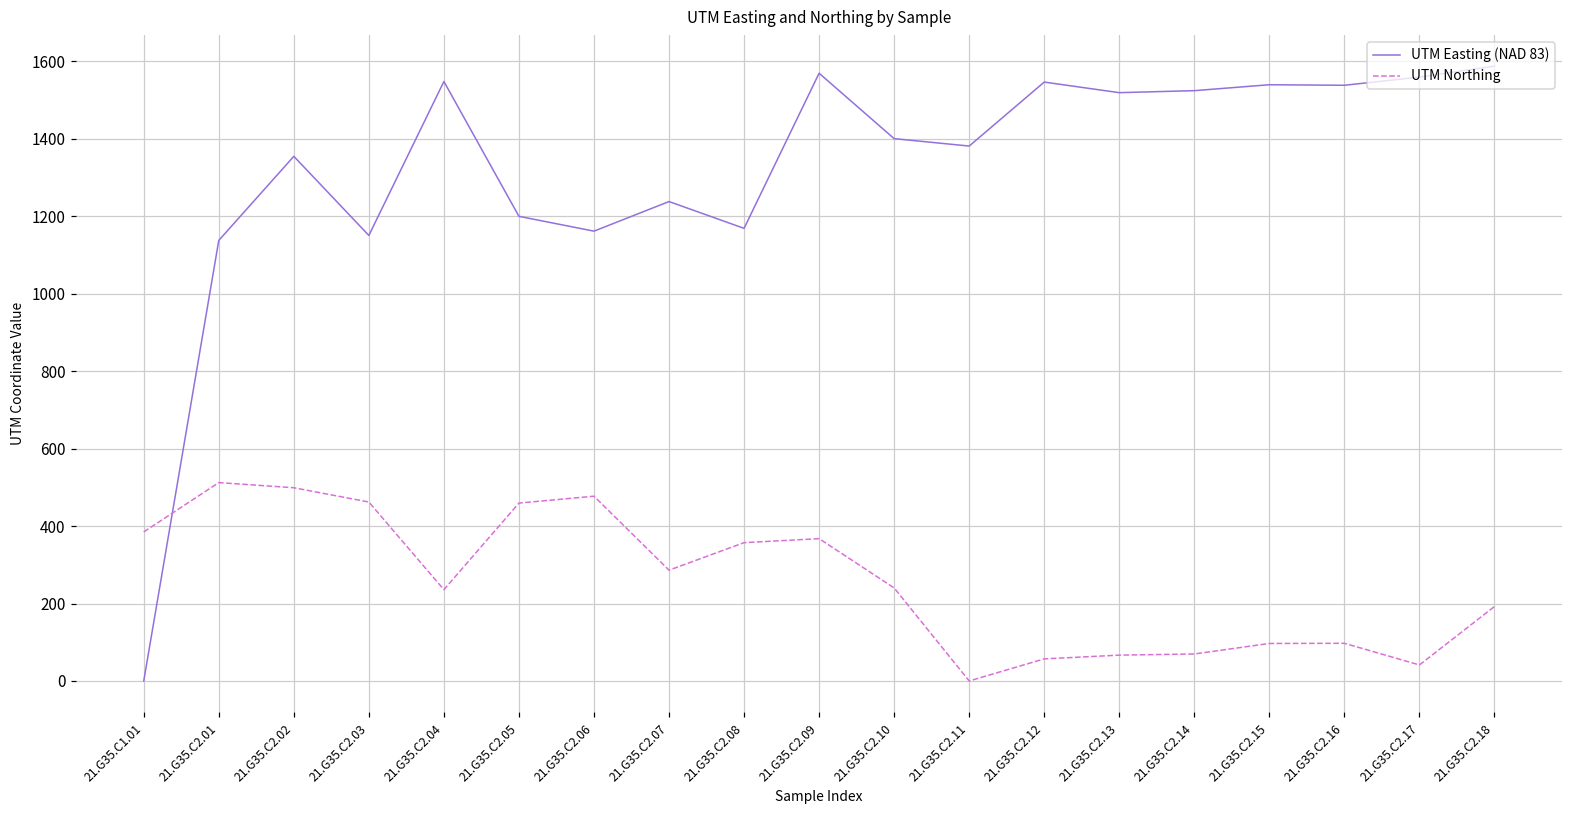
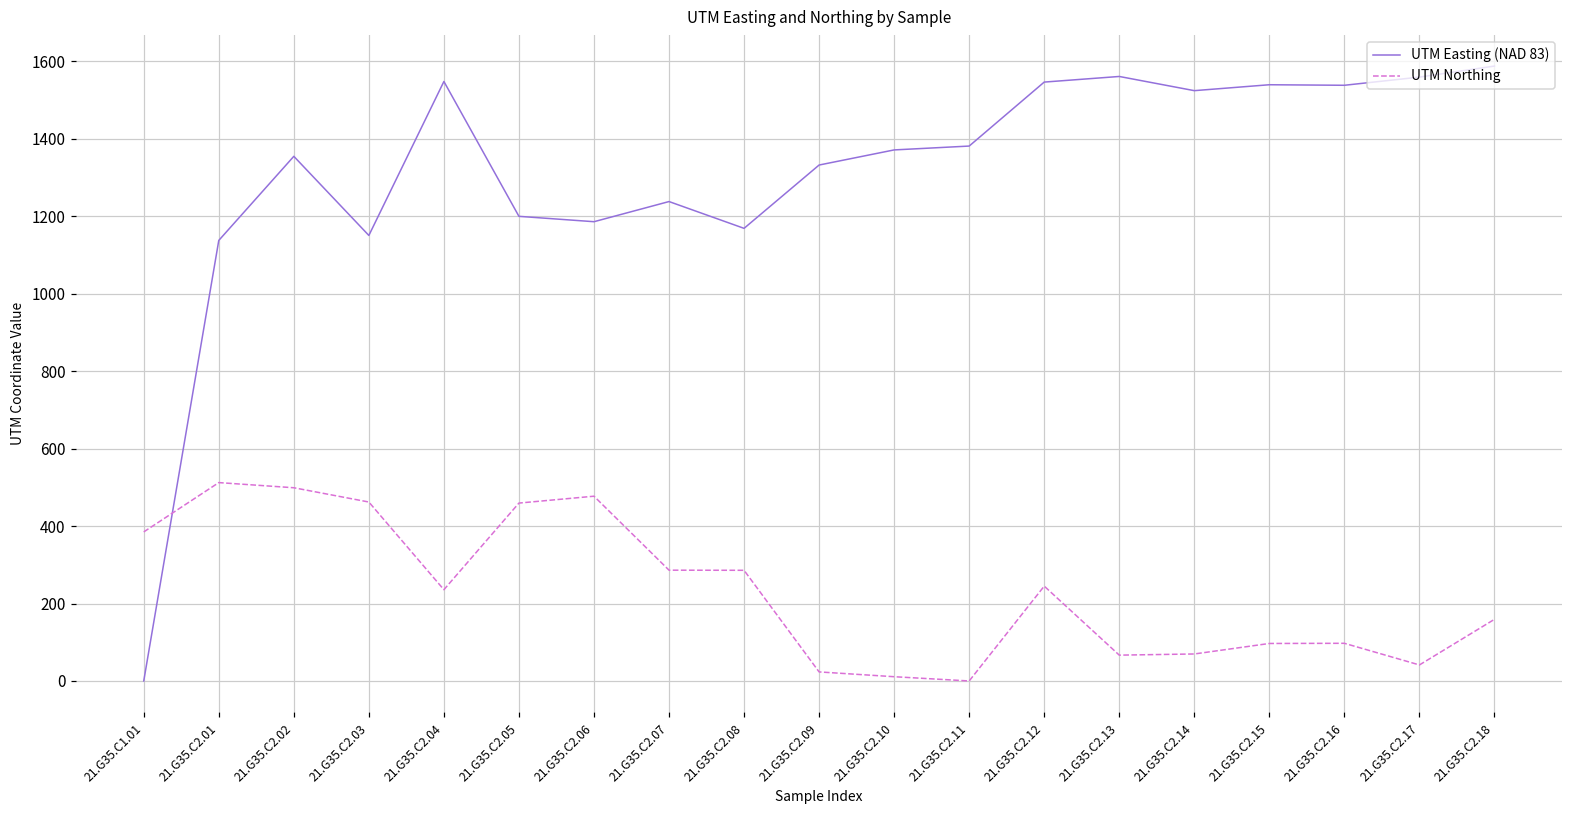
UTM Easting (NAD 83), 21.G35.C2.06: 1160 -> 1190
UTM Northing, 21.G35.C2.08: 360 -> 290
UTM Easting (NAD 83), 21.G35.C2.09: 1570 -> 1330
UTM Northing, 21.G35.C2.09: 370 -> 20
UTM Easting (NAD 83), 21.G35.C2.10: 1400 -> 1370
UTM Northing, 21.G35.C2.10: 240 -> 10
UTM Northing, 21.G35.C2.12: 60 -> 240
UTM Easting (NAD 83), 21.G35.C2.13: 1520 -> 1560
UTM Northing, 21.G35.C2.18: 190 -> 160
